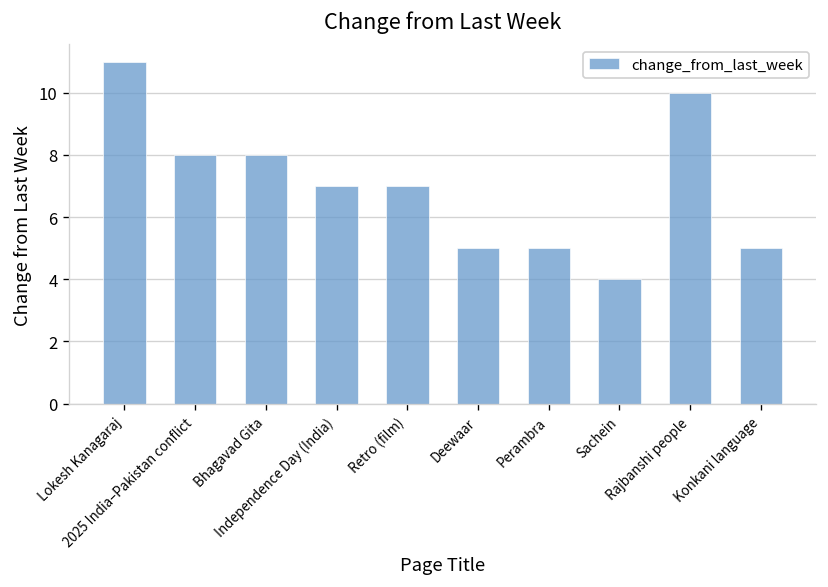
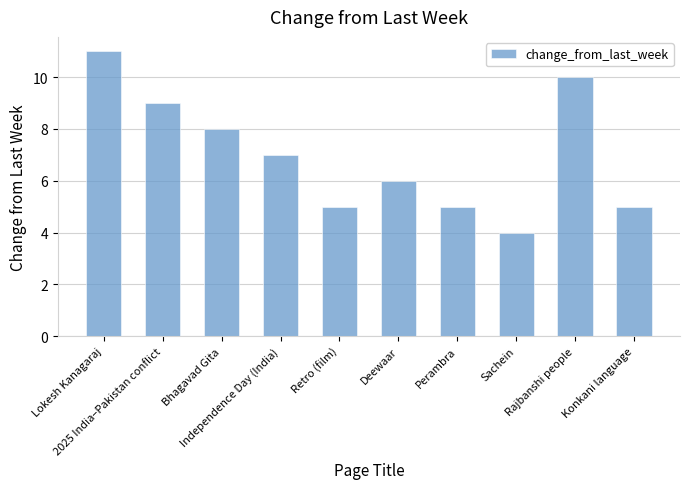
2025 India–Pakistan conflict: 8 -> 9
Retro (film): 7 -> 5
Deewaar: 5 -> 6
